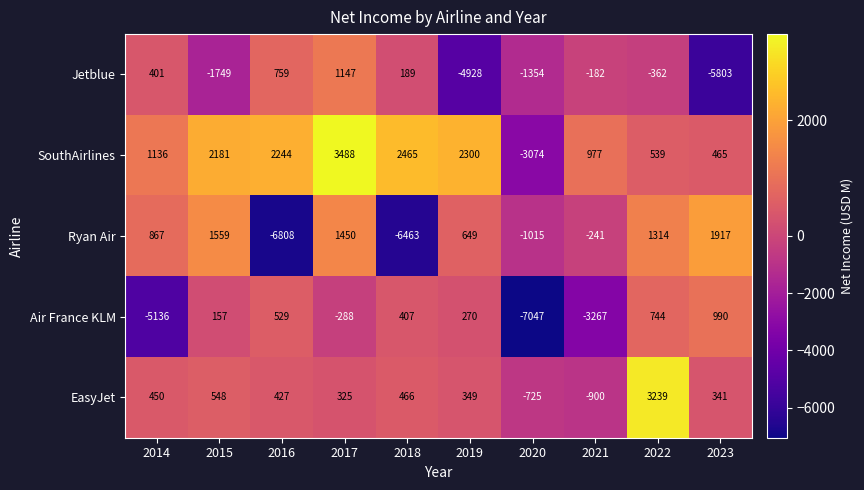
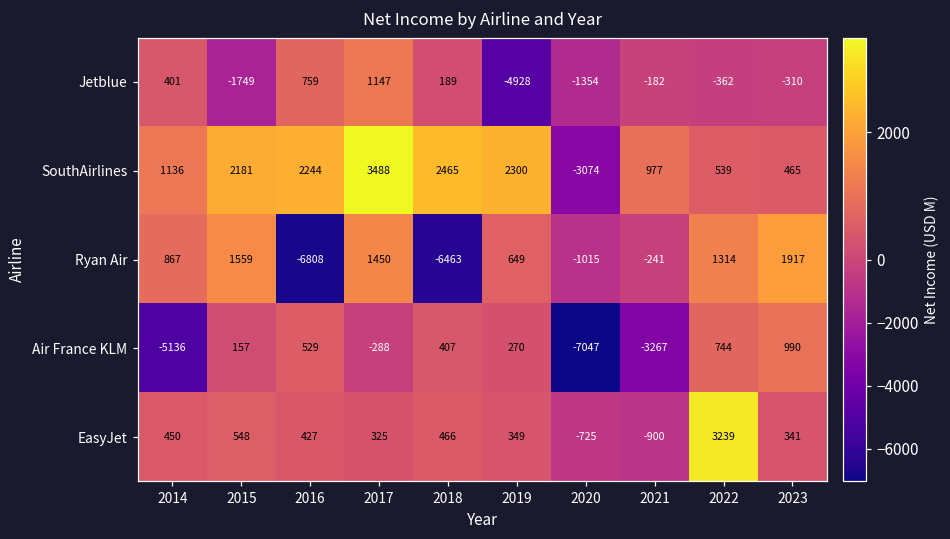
Jetblue, 2023: -5803 -> -310
